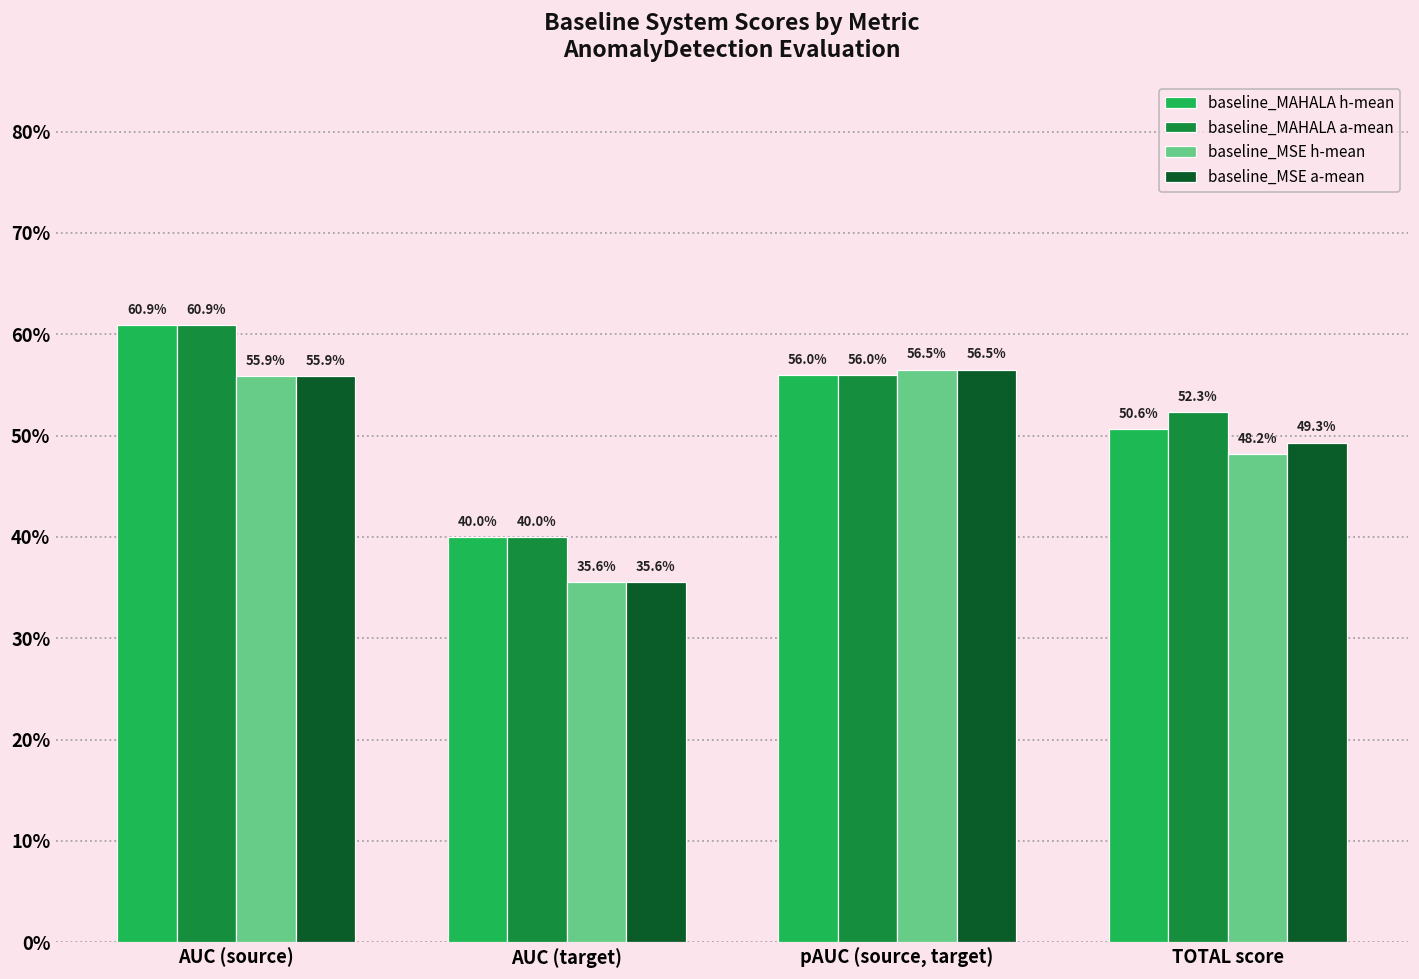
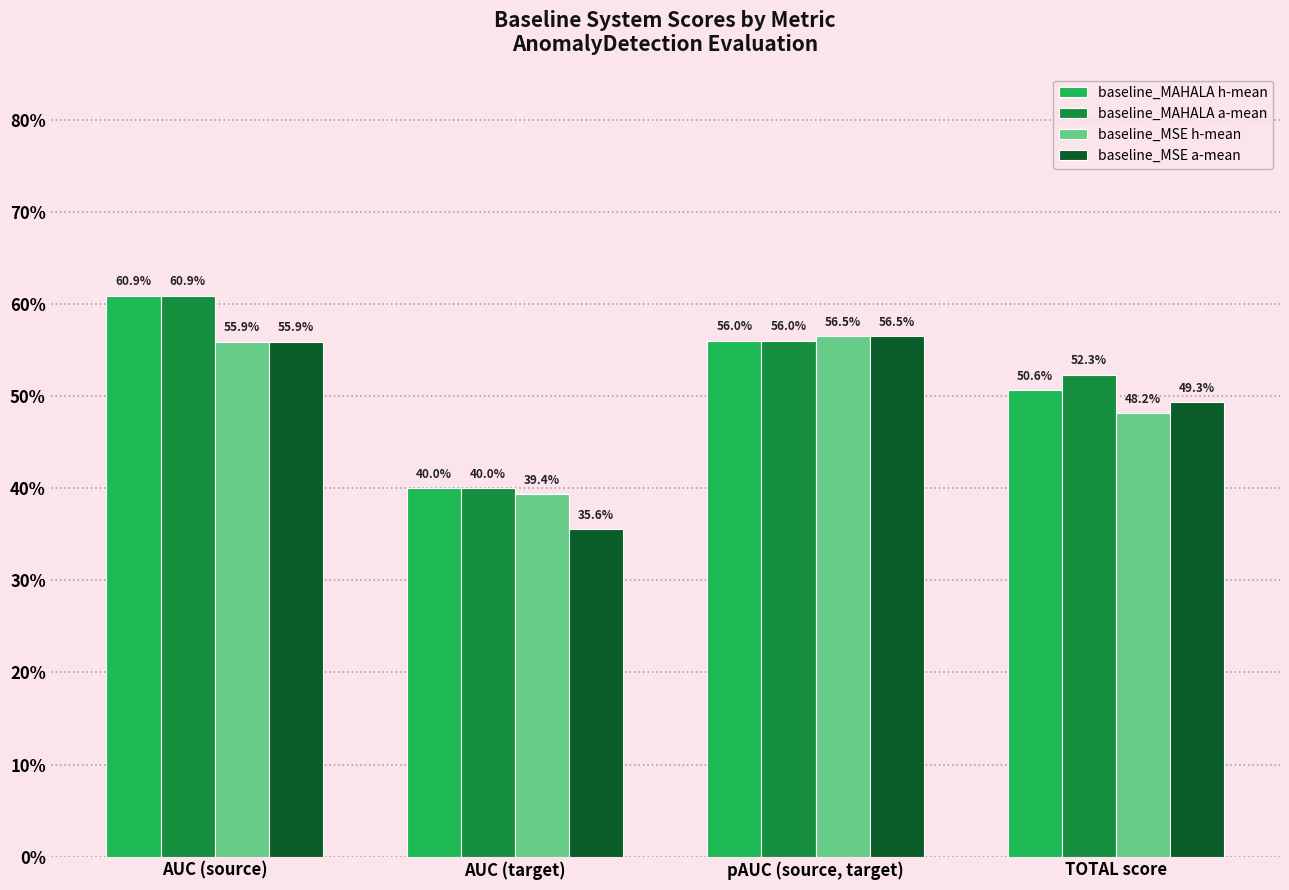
baseline_MSE h-mean, AUC (target): 35.6% -> 39.4%
